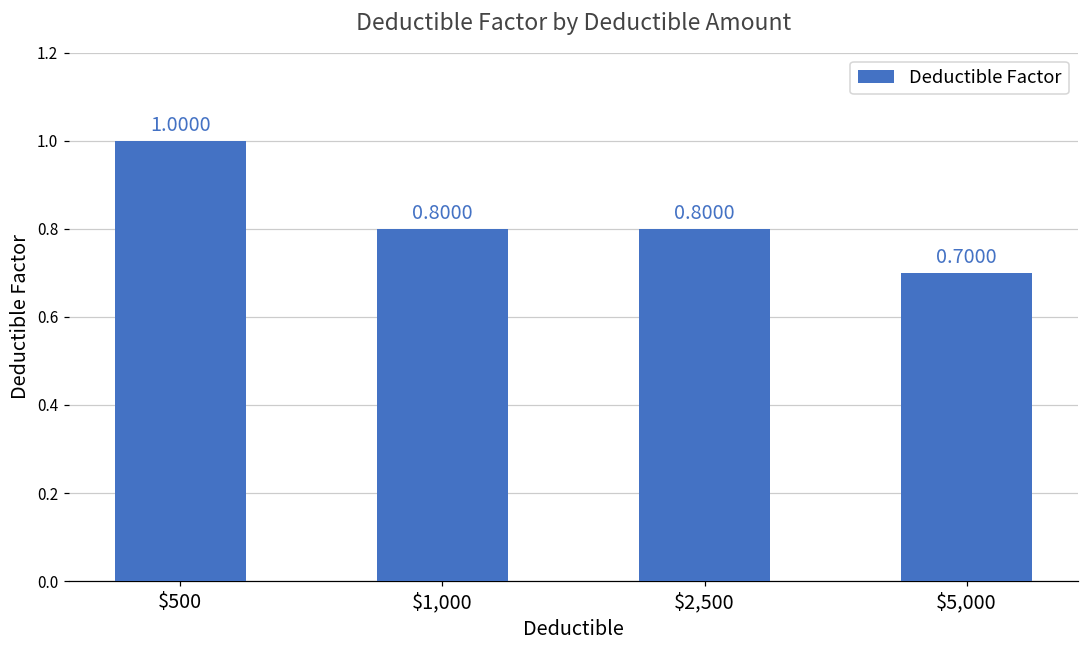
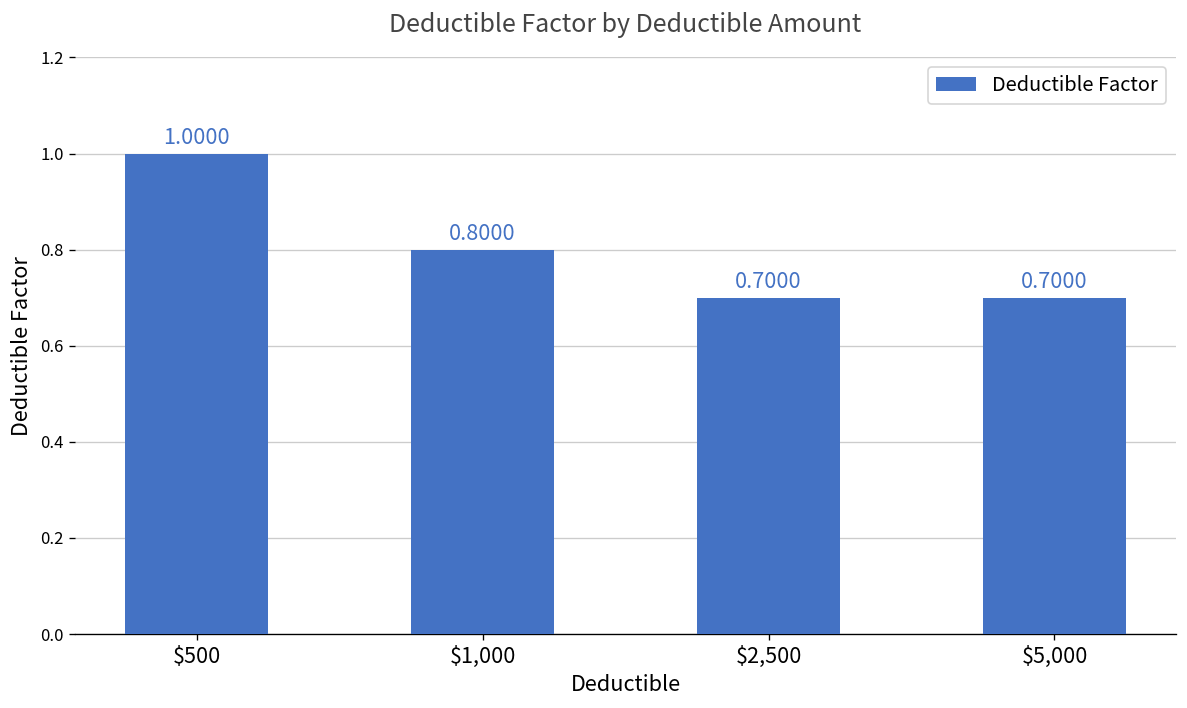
$2,500: 0.8000 -> 0.7000
